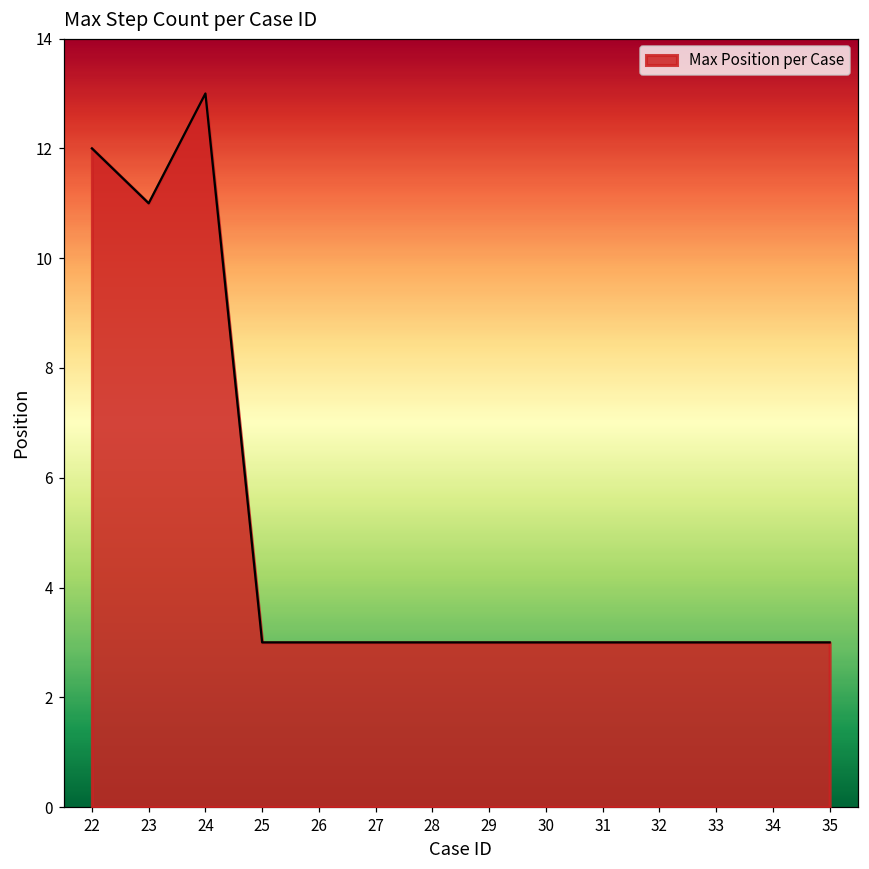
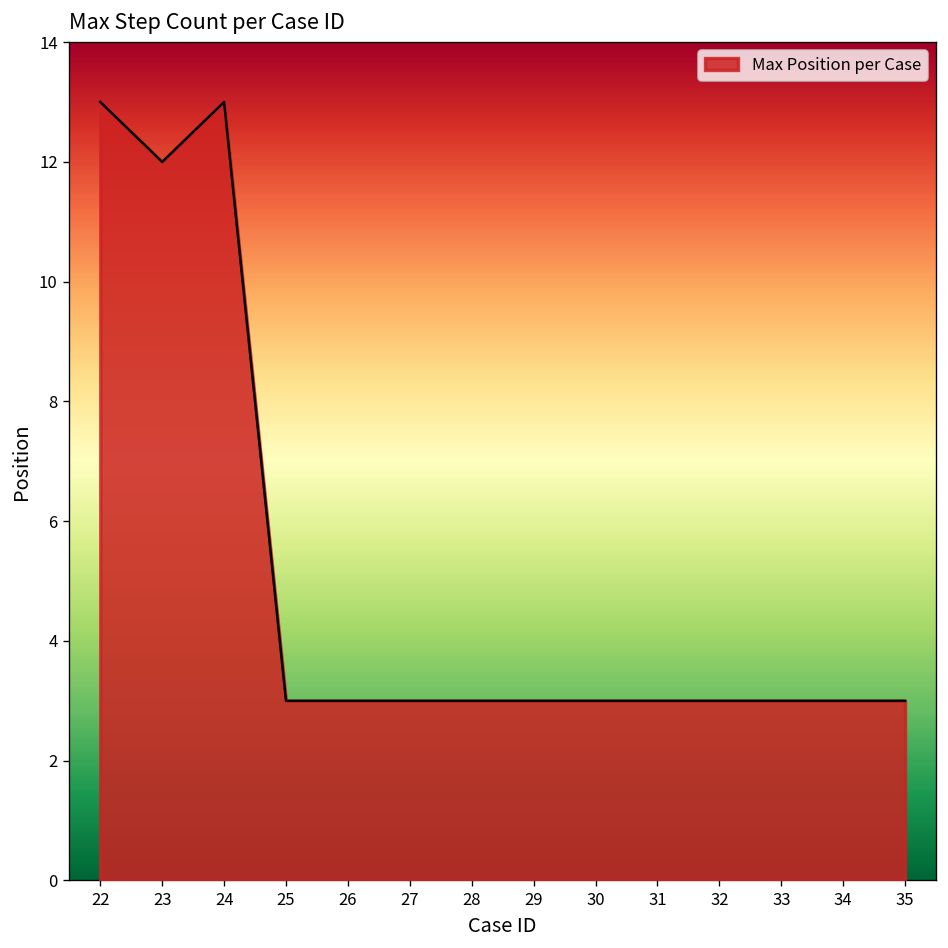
22: 12 -> 13
23: 11 -> 12
